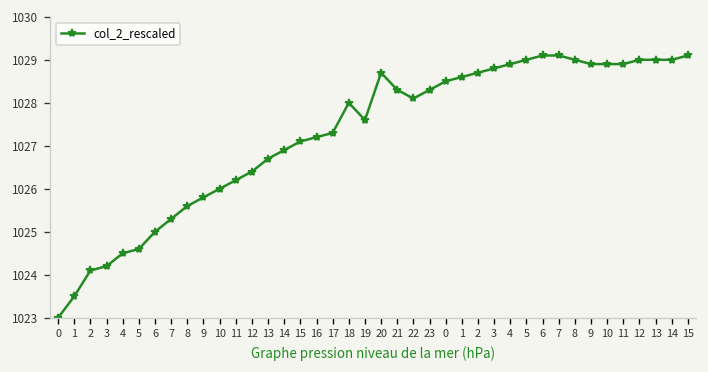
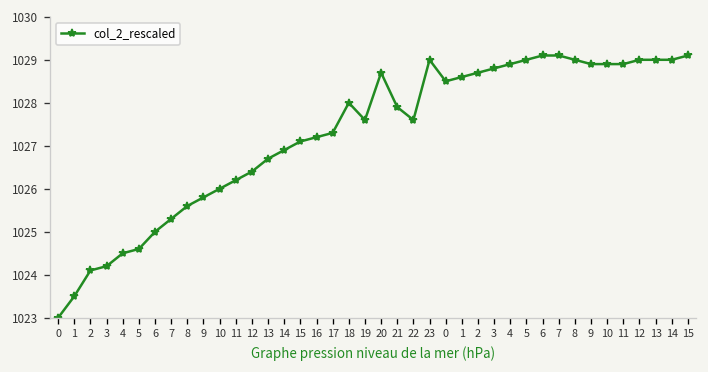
21: 1028.3 -> 1027.9
22: 1028.1 -> 1027.6
23: 1028.3 -> 1029.0
